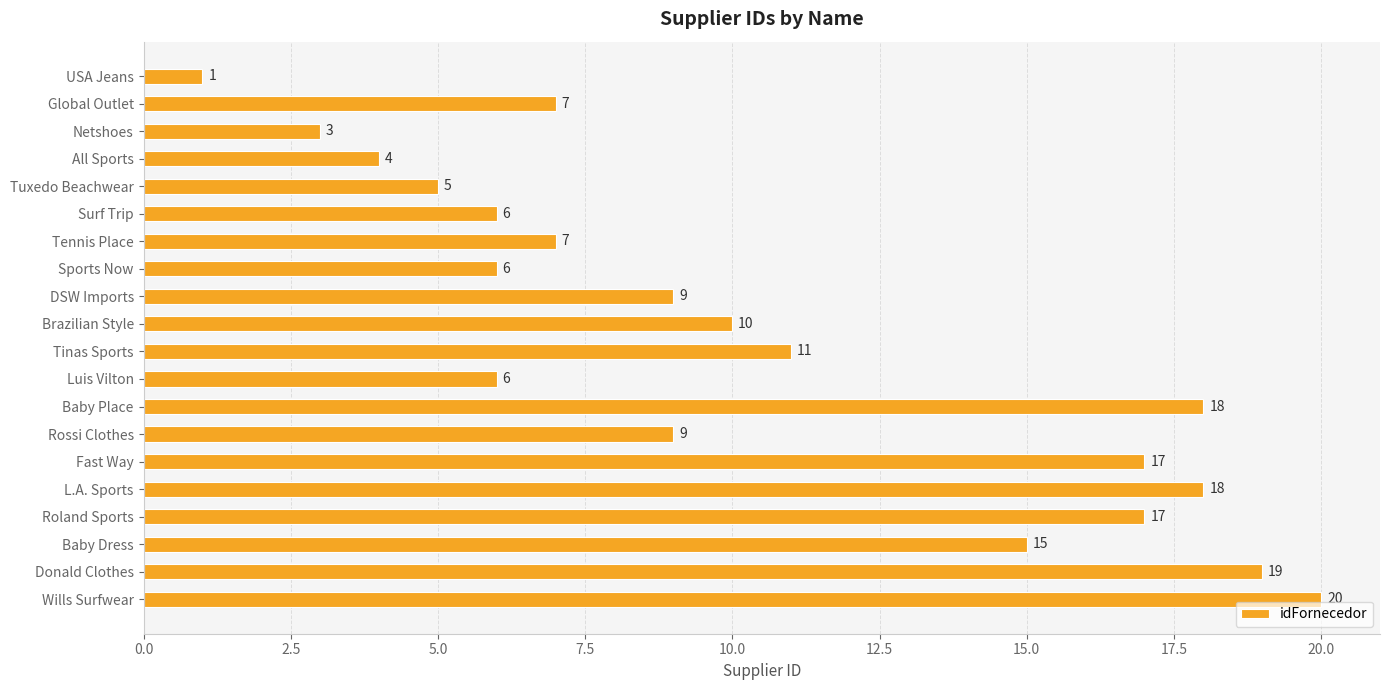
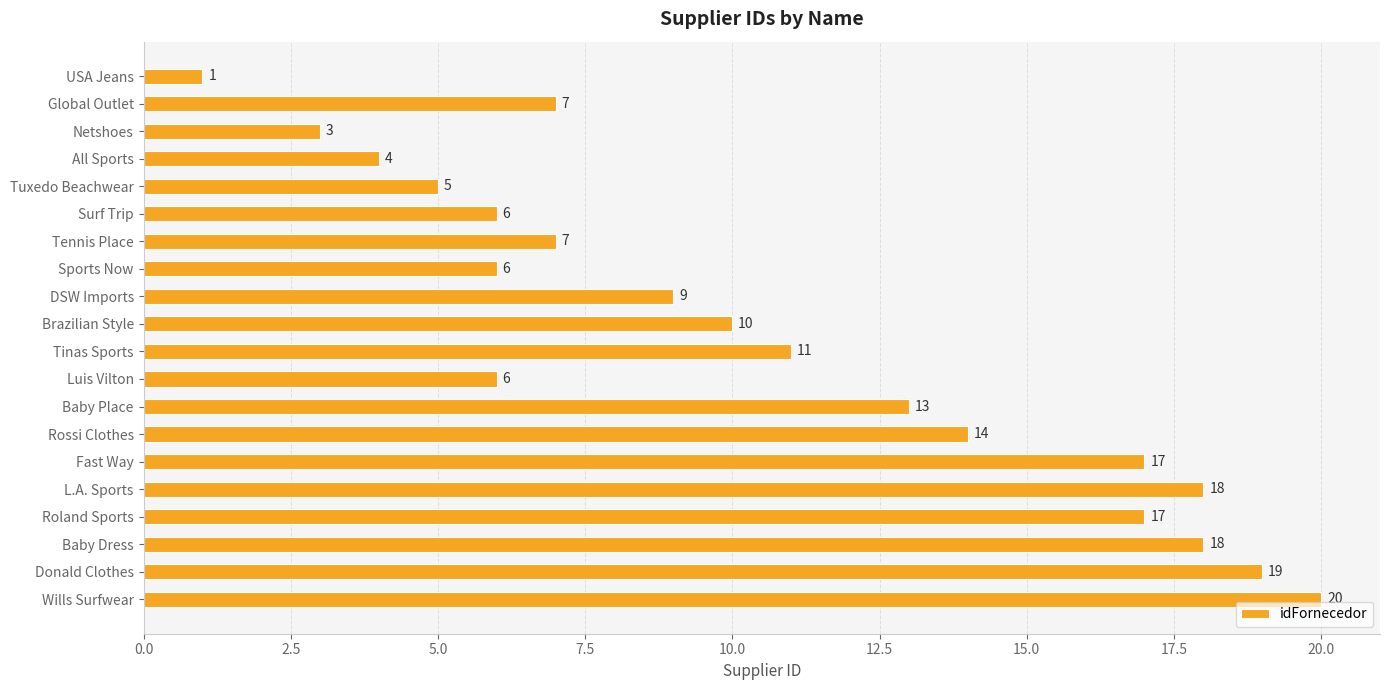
Baby Place: 18 -> 13
Rossi Clothes: 9 -> 14
Baby Dress: 15 -> 18
